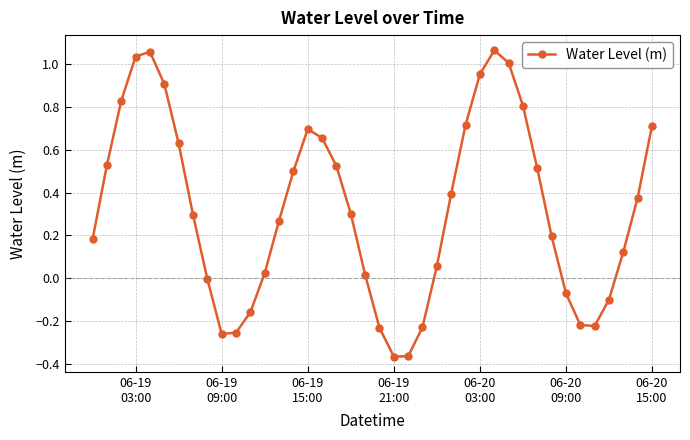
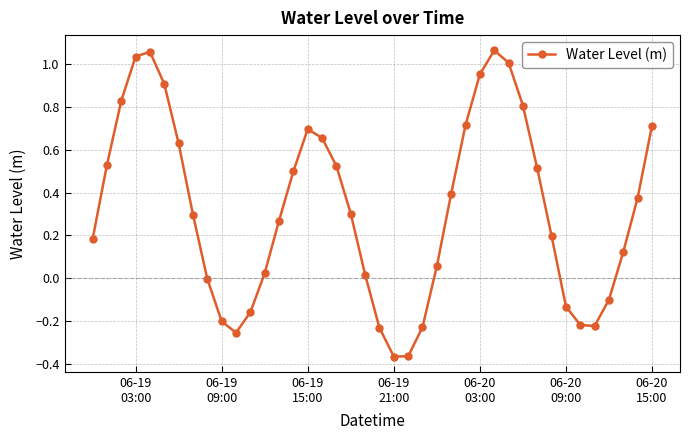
06-19 09:00: -0.26 -> -0.20
06-20 09:00: -0.07 -> -0.13
